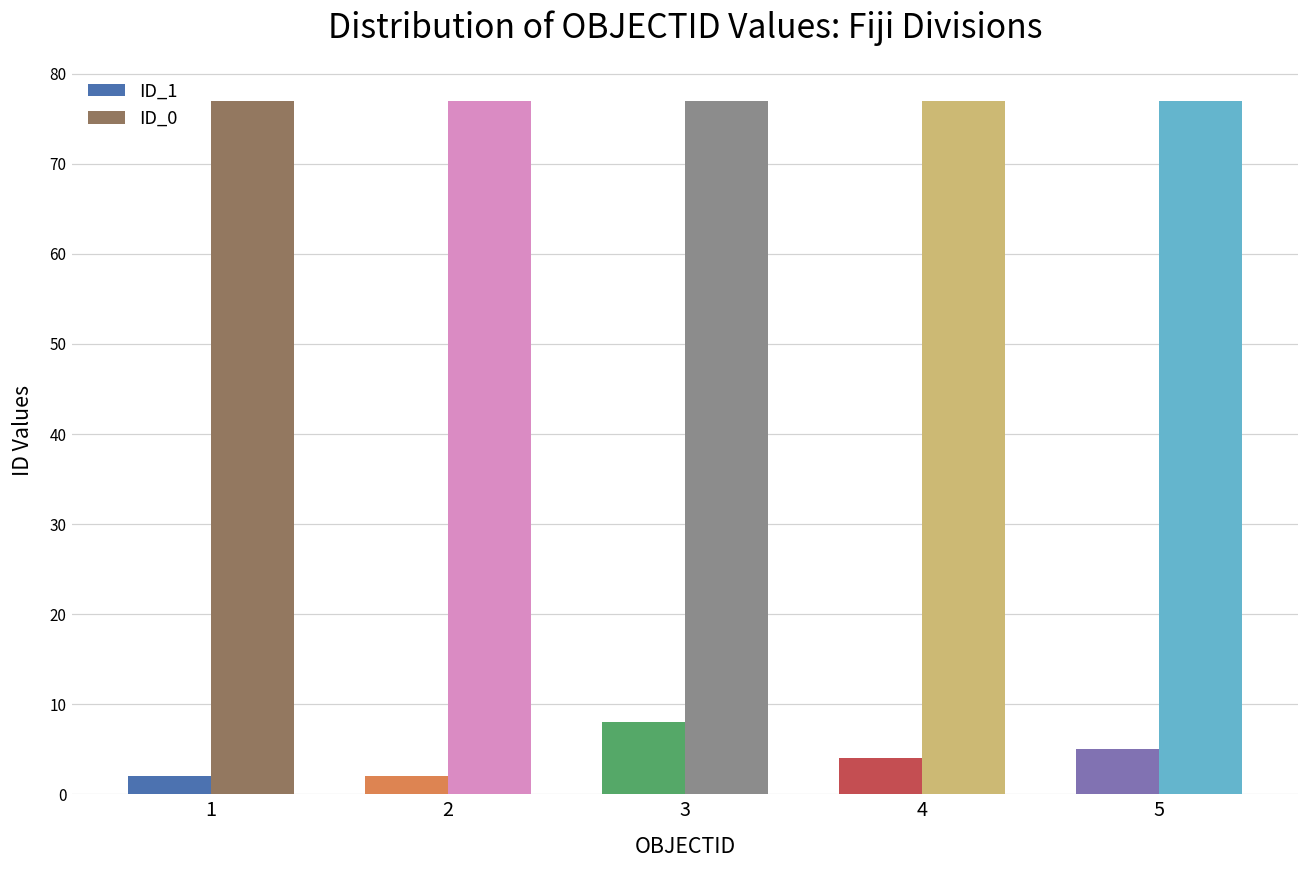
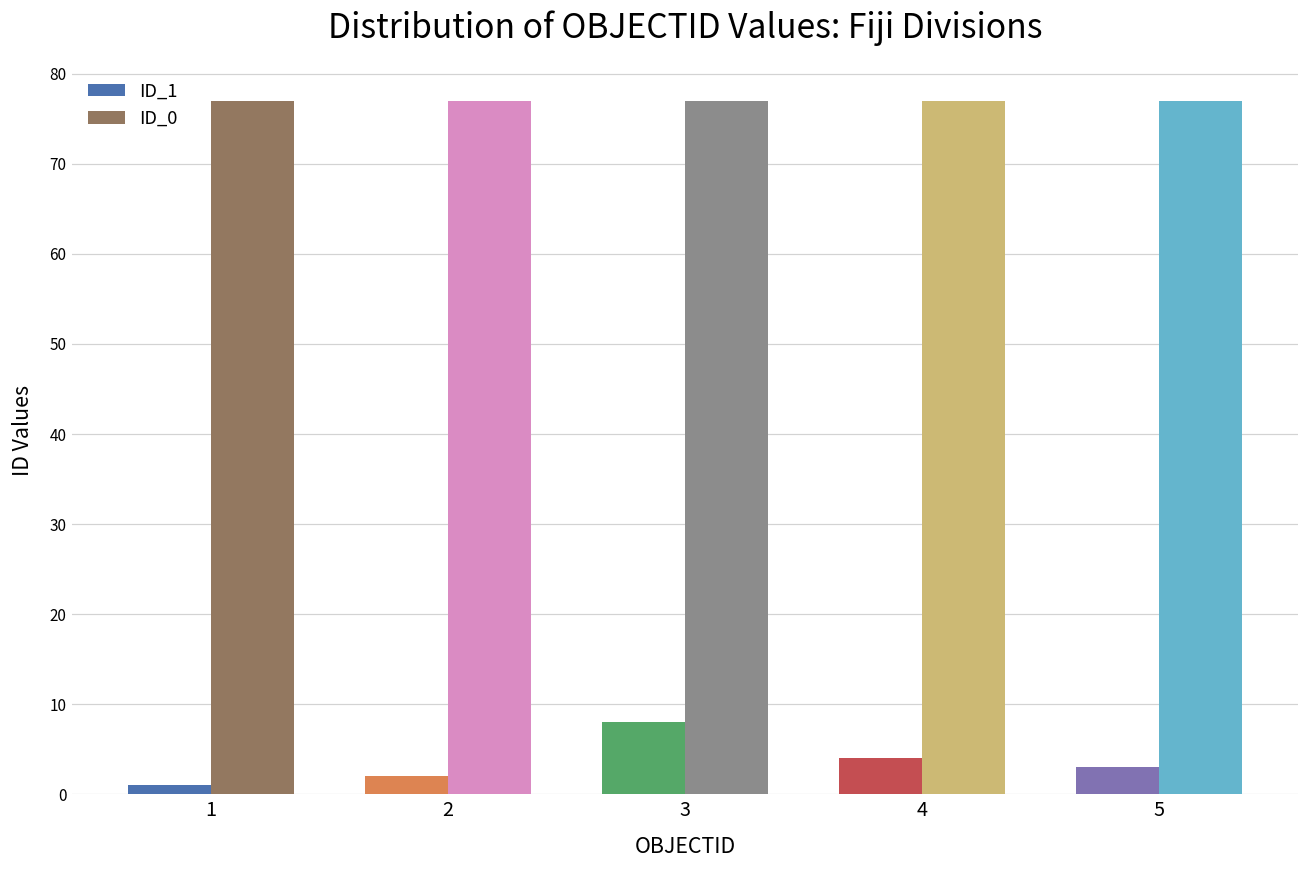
ID_1, 1: 2 -> 1
ID_1, 5: 5 -> 3
